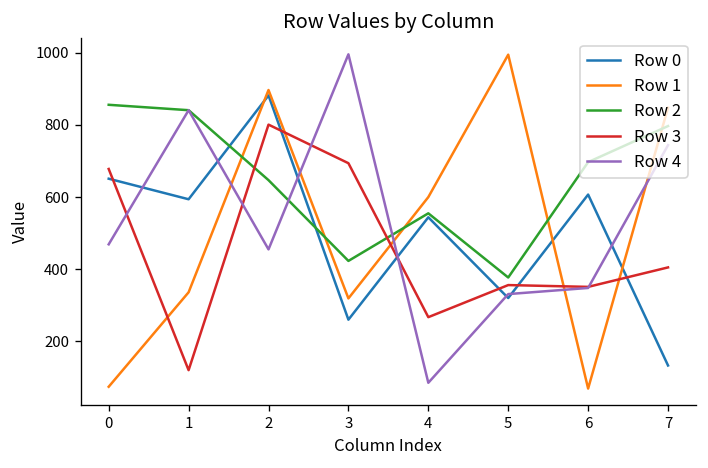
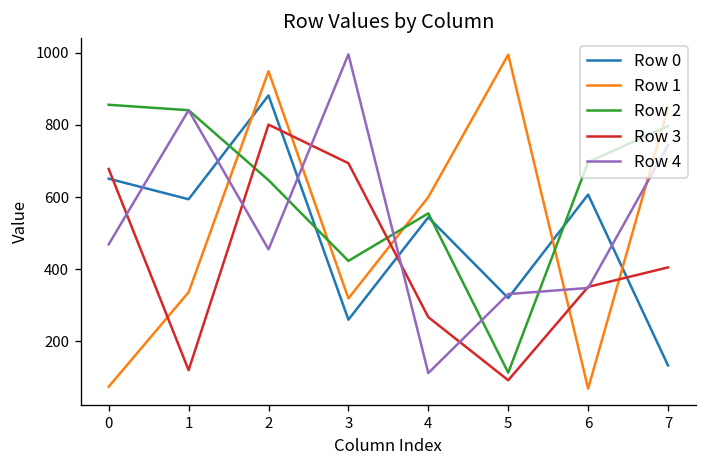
Row 1, 2: 900 -> 950
Row 4, 4: 90 -> 110
Row 2, 5: 380 -> 110
Row 3, 5: 360 -> 90
